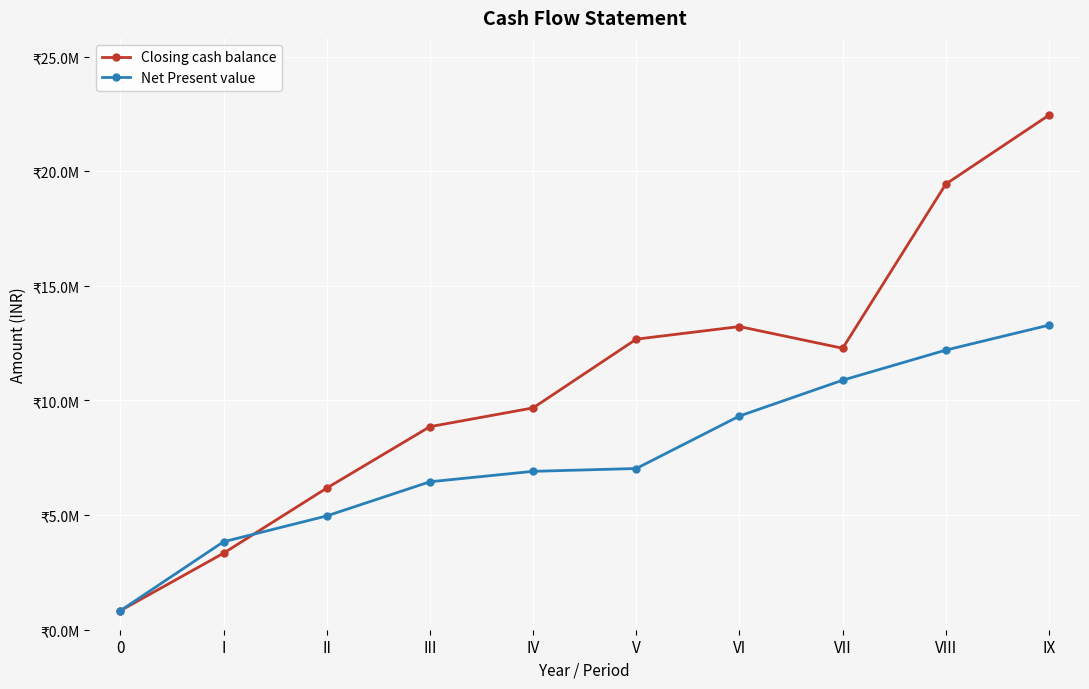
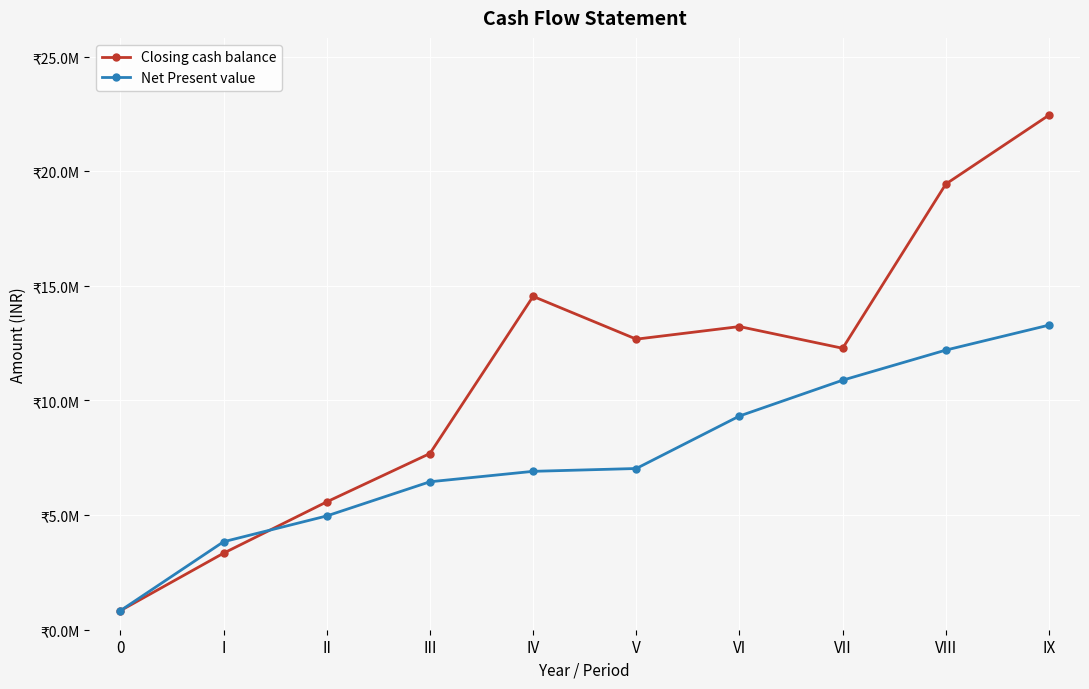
Closing cash balance, II: ₹6200000 -> ₹5600000
Closing cash balance, III: ₹8900000 -> ₹7700000
Closing cash balance, IV: ₹9700000 -> ₹14500000
